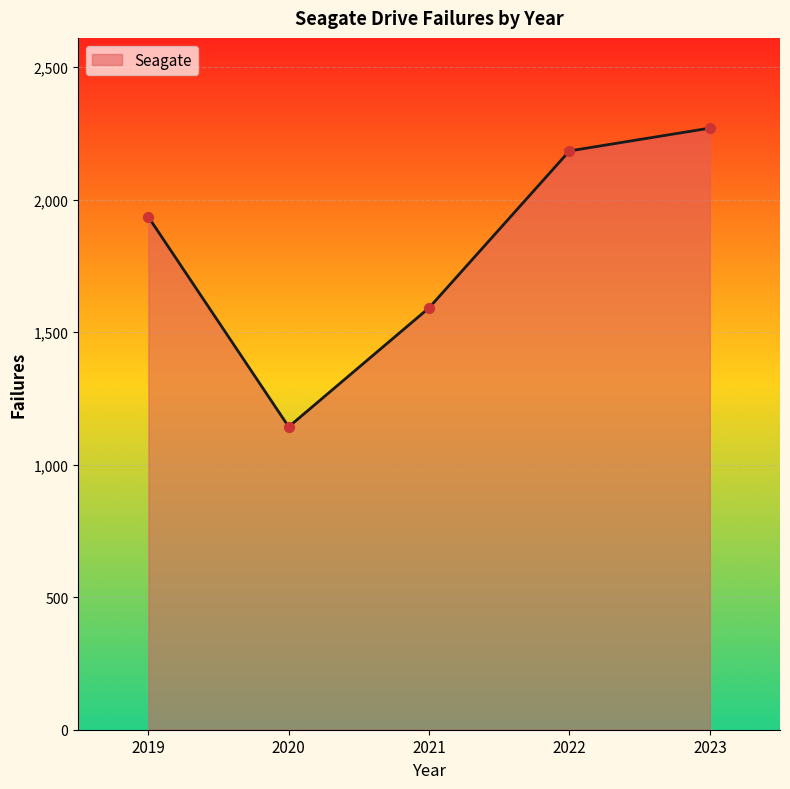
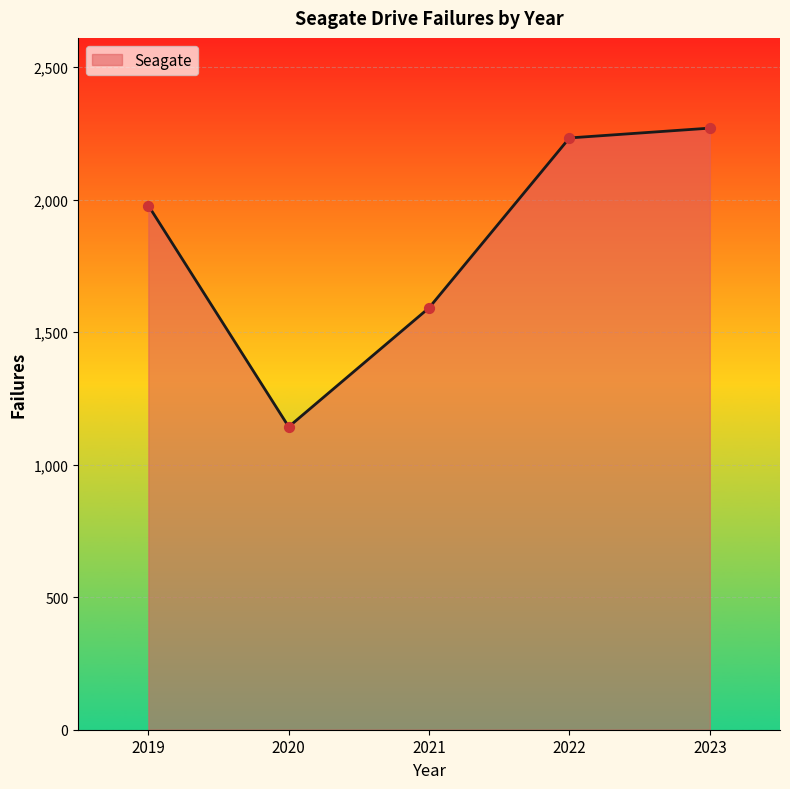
2019: 1,940 -> 1,980
2022: 2,180 -> 2,230
